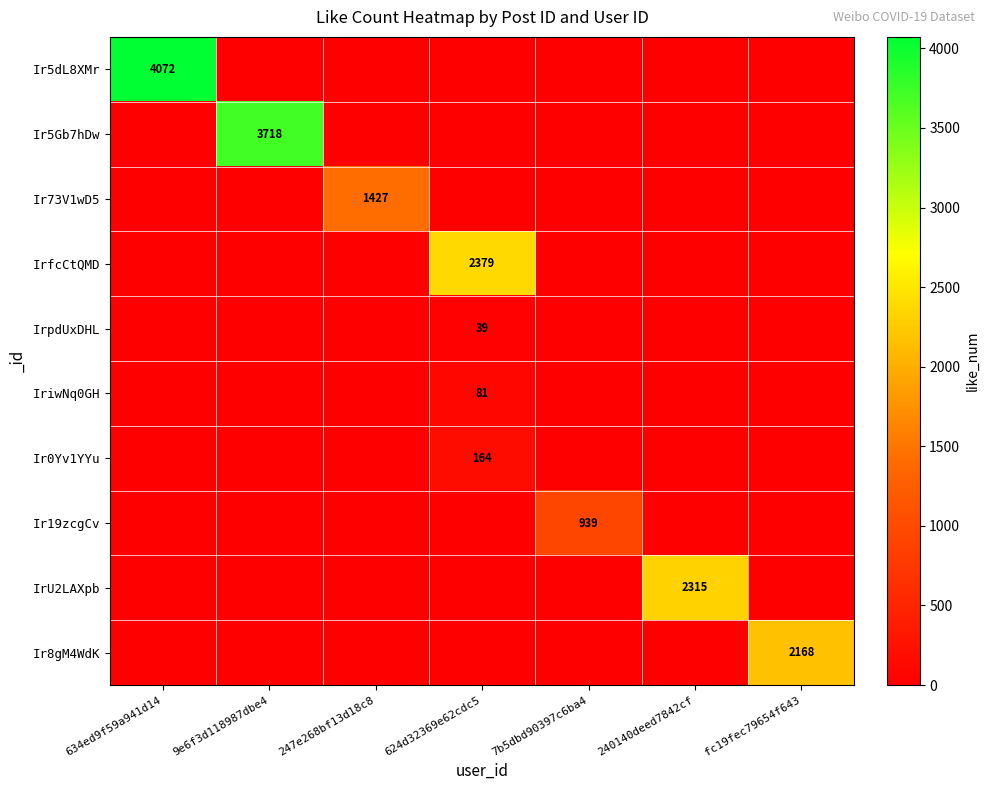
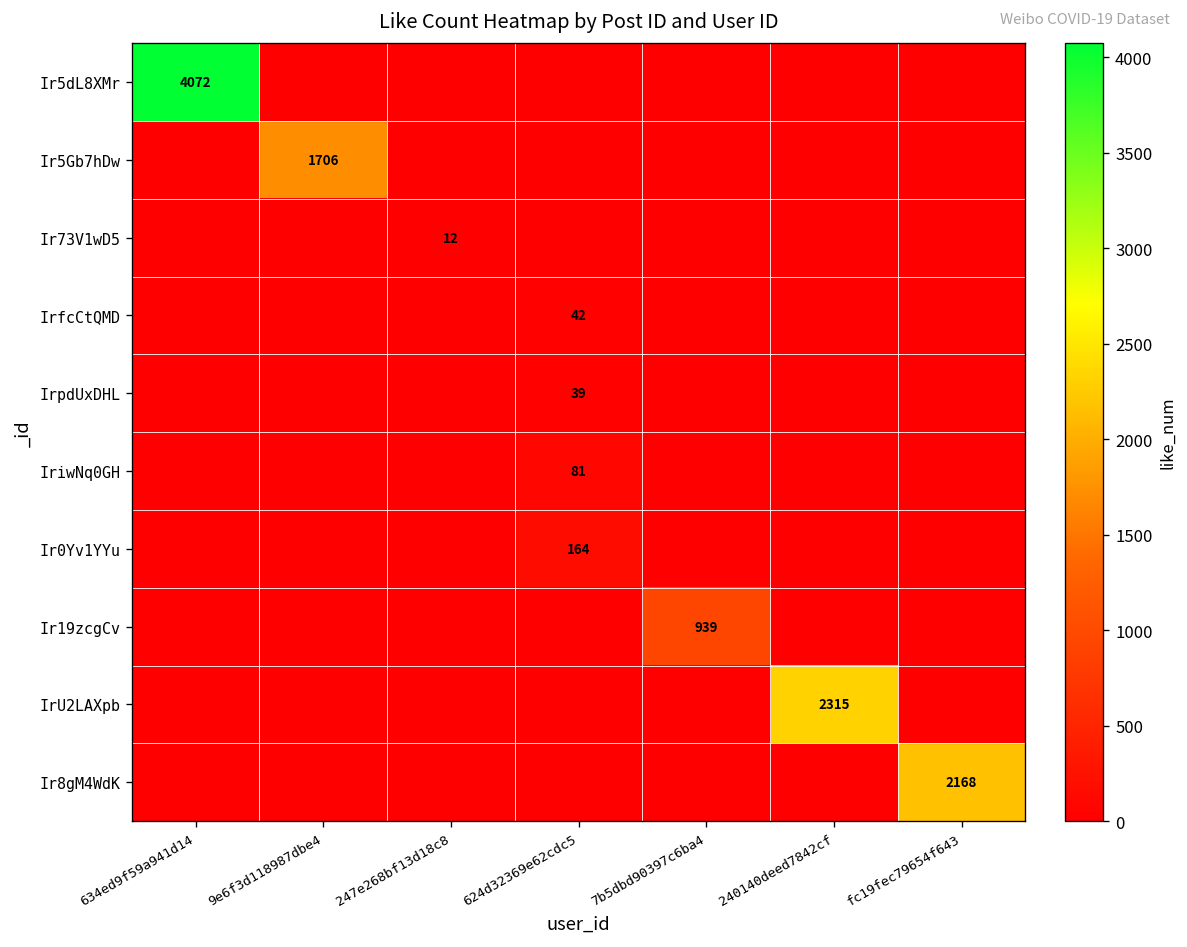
Ir5Gb7hDw, 9e6f3d118987dbe4: 3718 -> 1706
Ir73V1wD5, 247e268bf13d18c8: 1427 -> 12
IrfcCtQMD, 624d32369e62cdc5: 2379 -> 42
